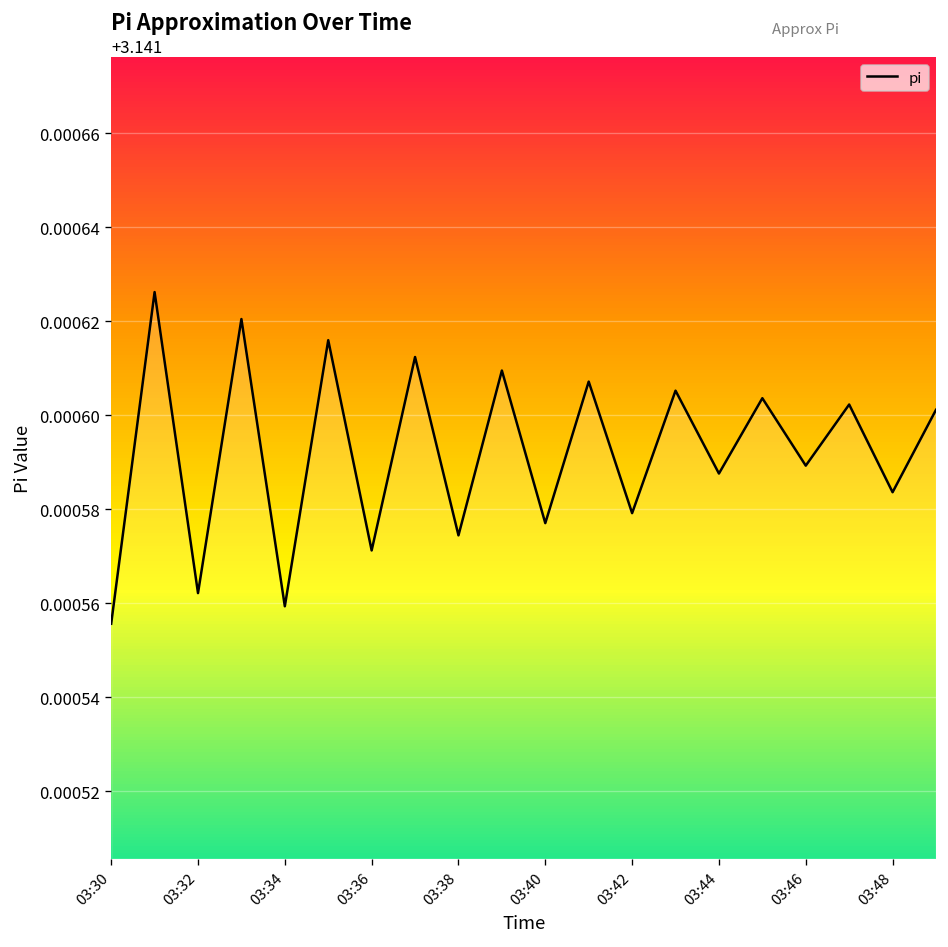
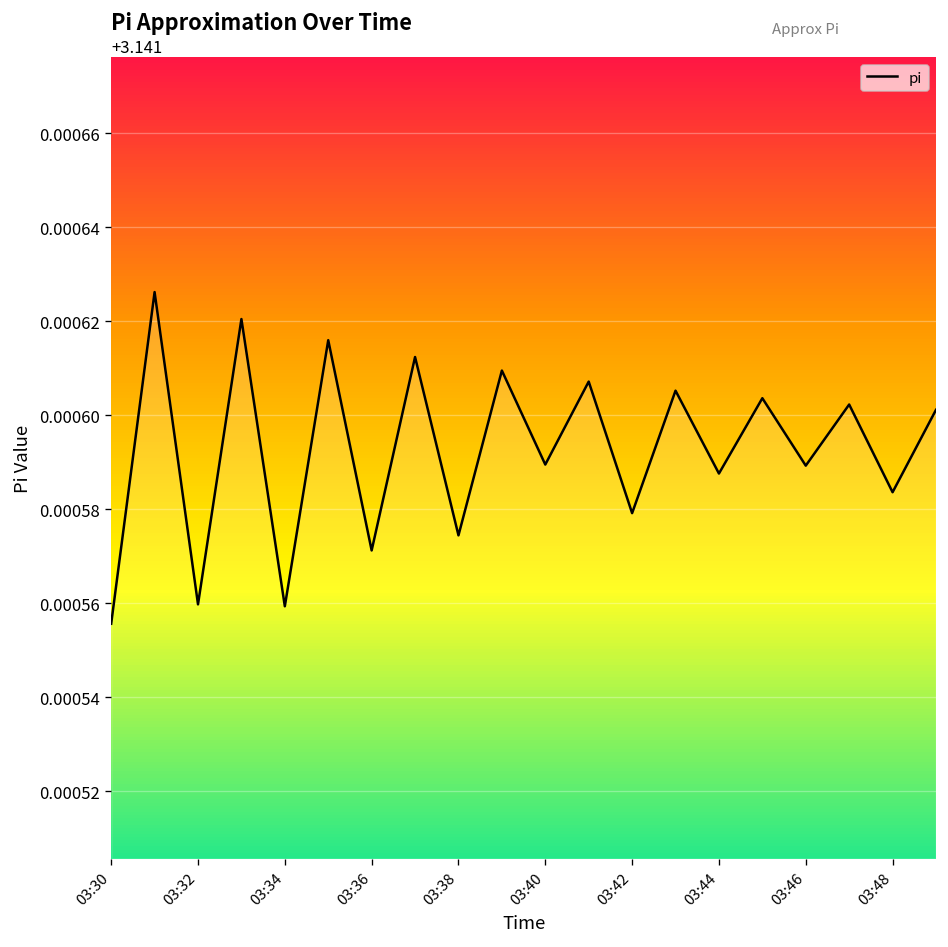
03:32: 3.141562 -> 3.141560
03:40: 3.141577 -> 3.141590
